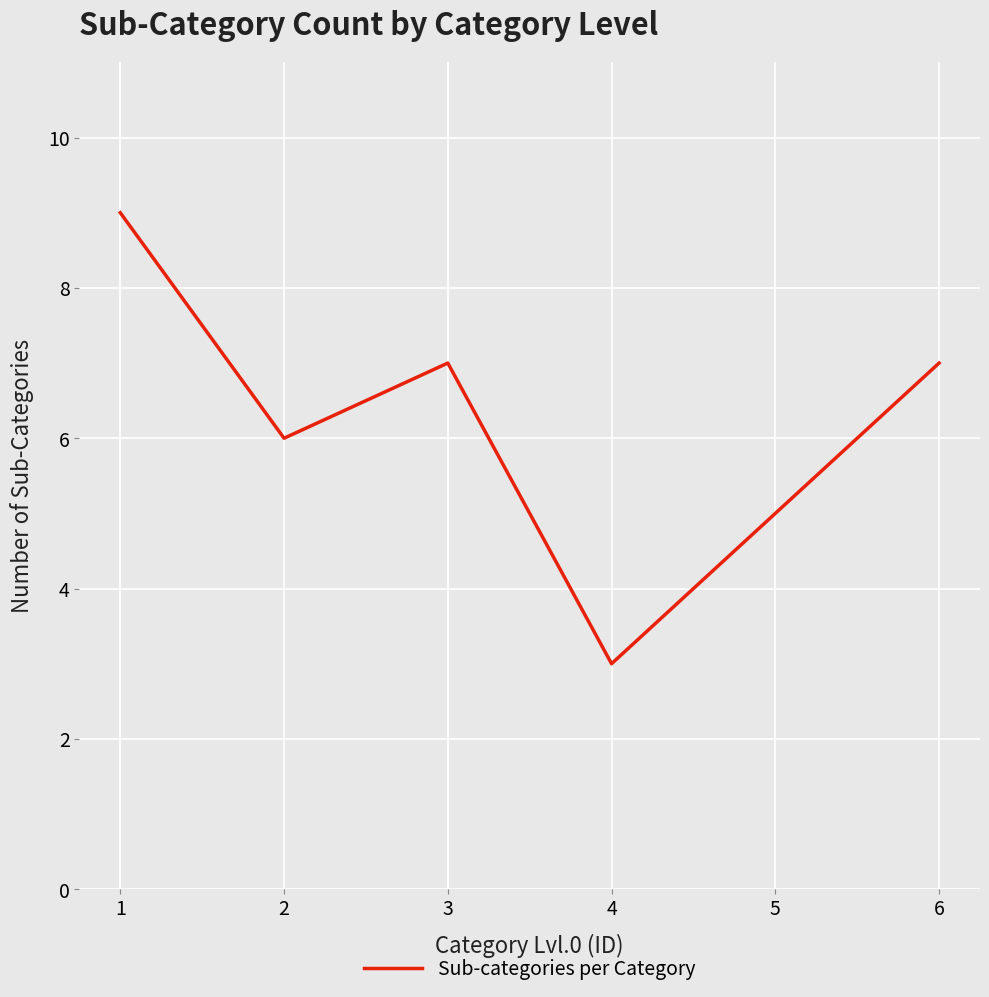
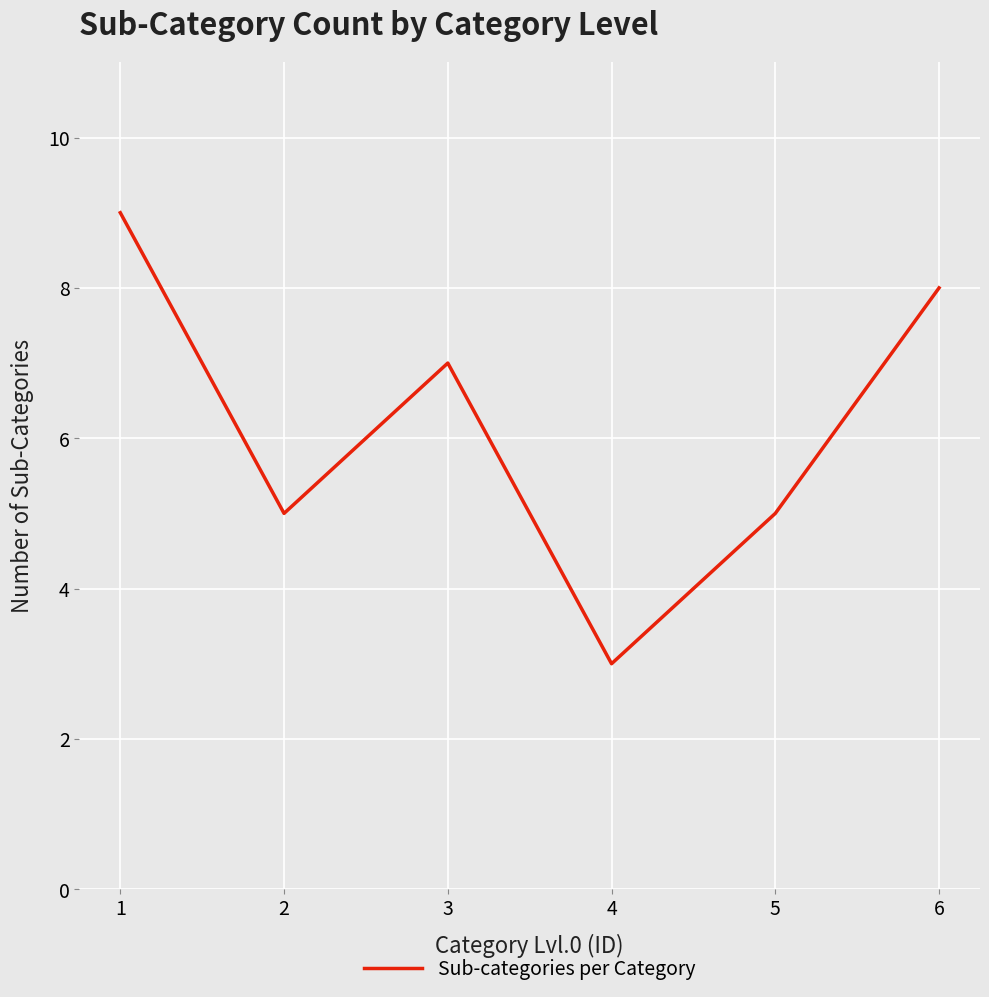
2: 6 -> 5
6: 7 -> 8
